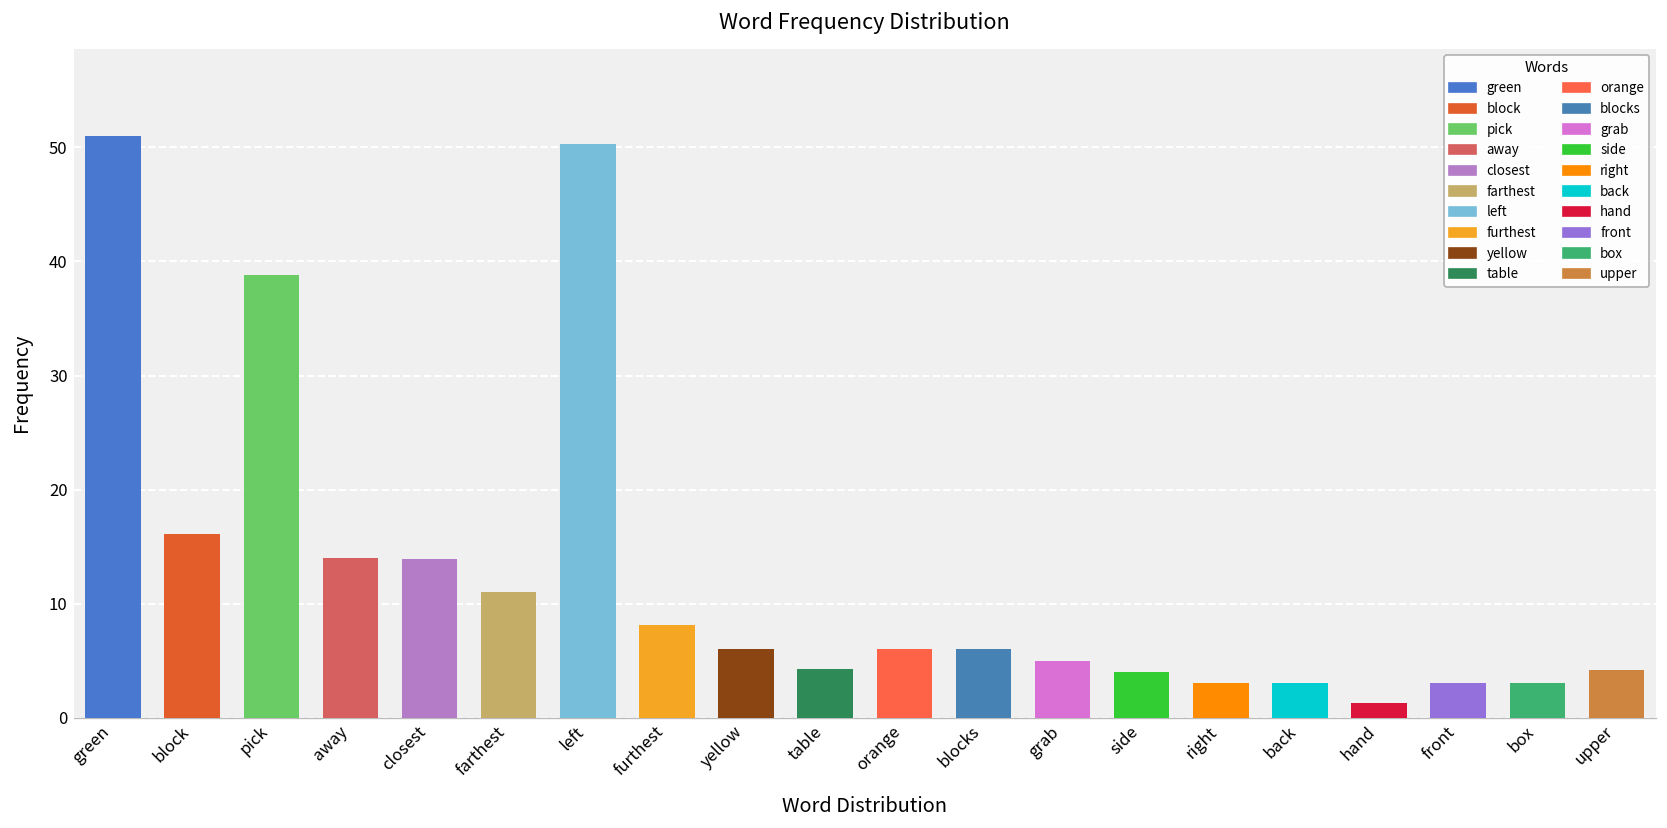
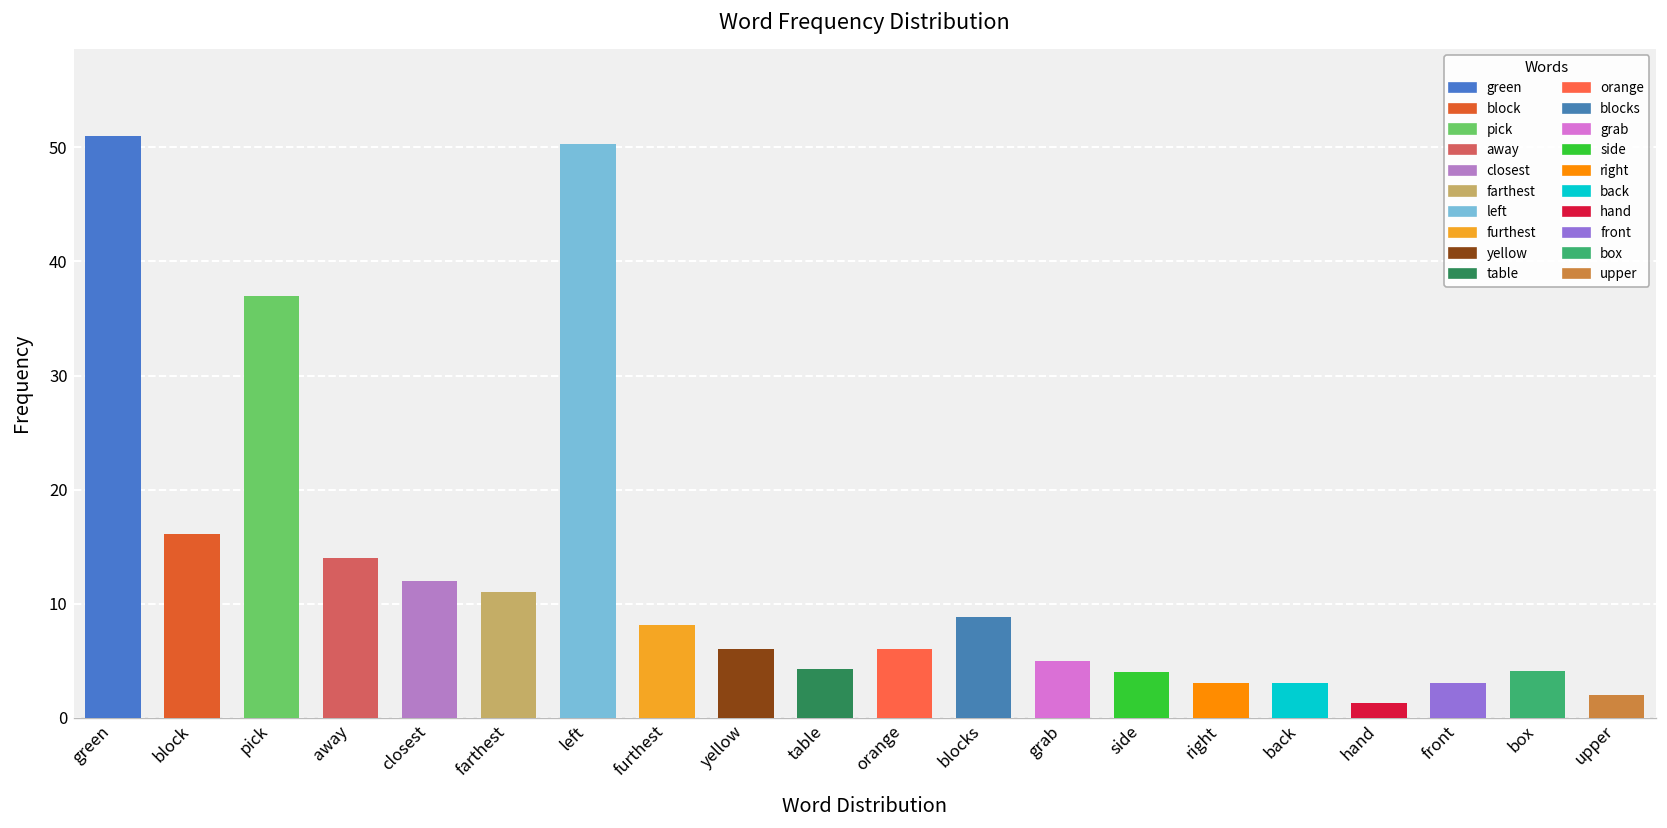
pick: 39 -> 37
closest: 14 -> 12
blocks: 6 -> 9
box: 3 -> 4
upper: 4 -> 2
